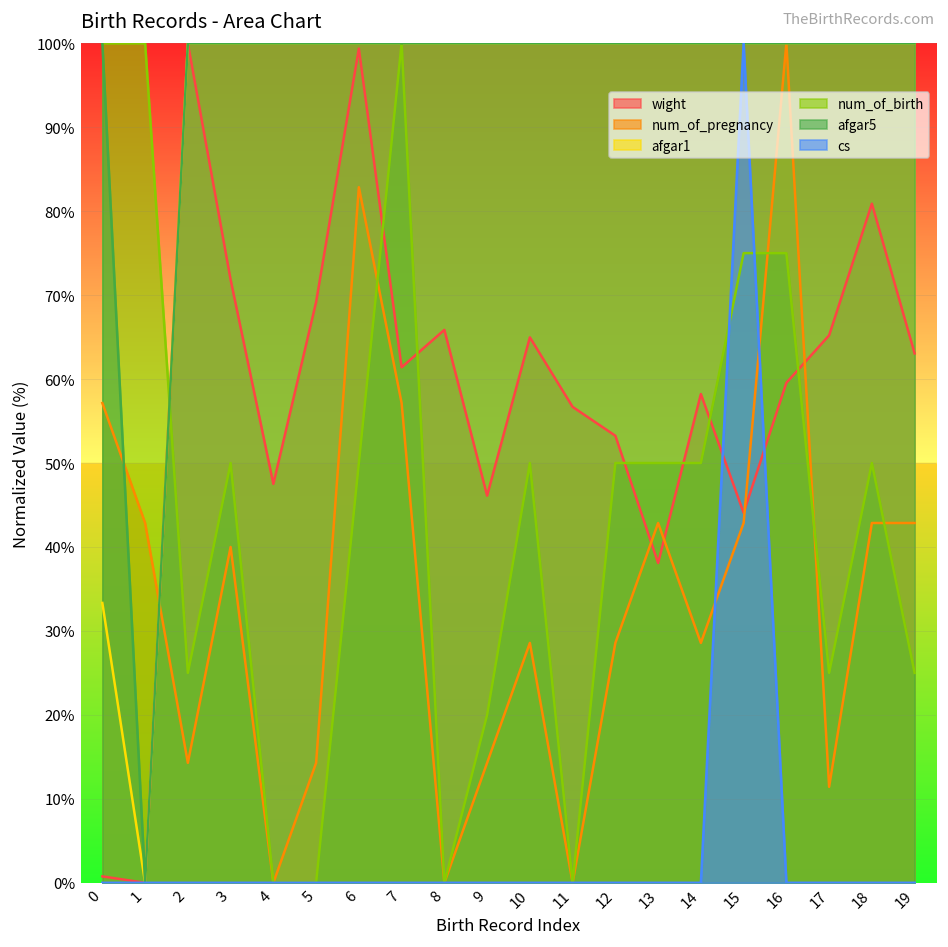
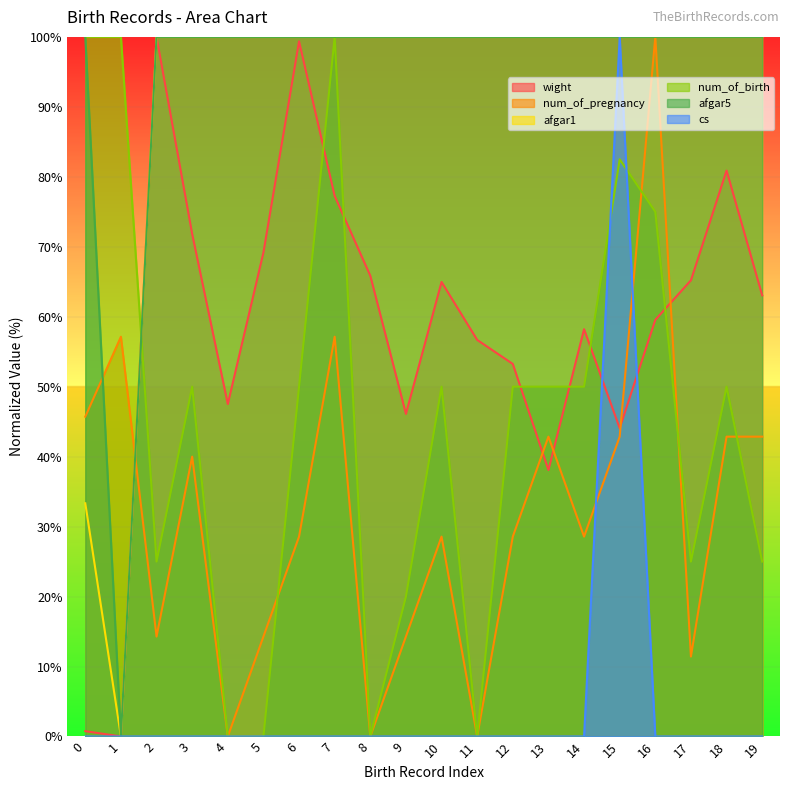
num_of_pregnancy, 0: 57% -> 46%
num_of_pregnancy, 1: 43% -> 57%
num_of_pregnancy, 6: 83% -> 29%
wight, 7: 61% -> 77%
num_of_birth, 15: 75% -> 83%
